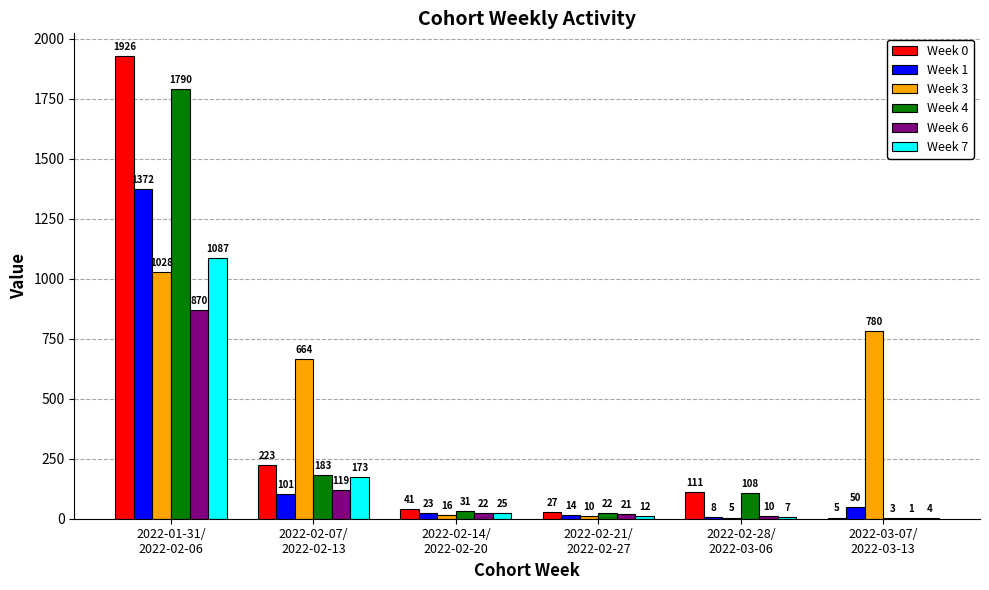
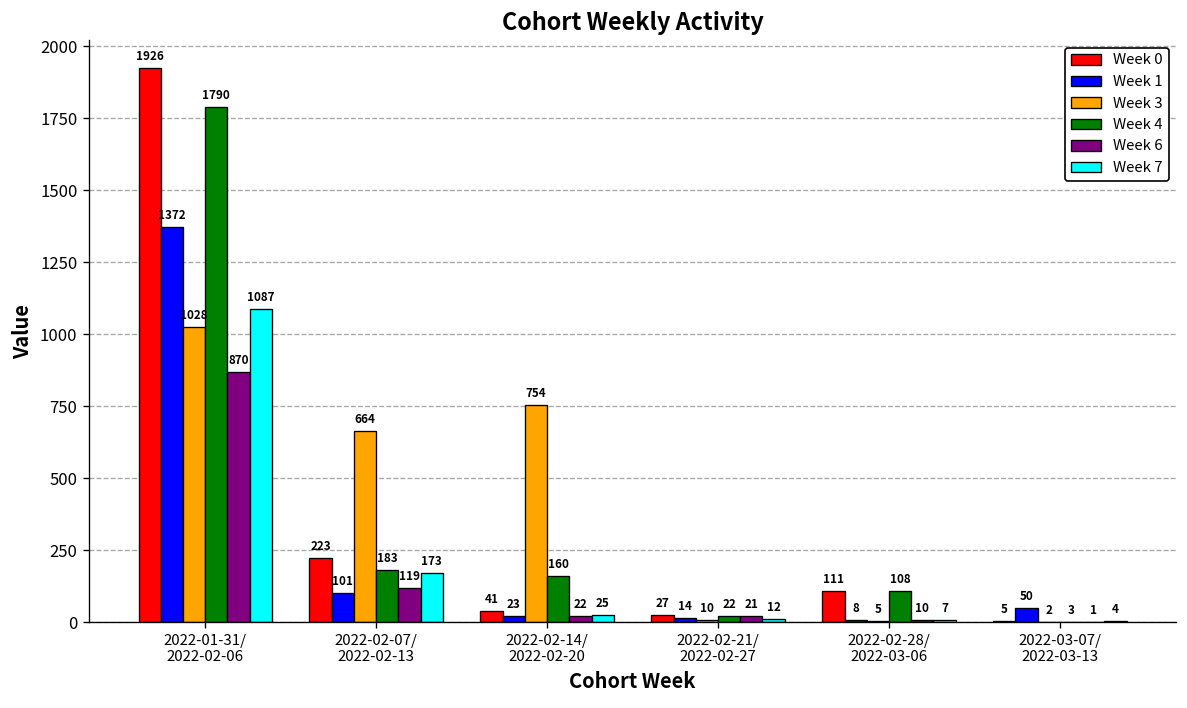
Week 3, 2022-02-14/ 2022-02-20: 16 -> 754
Week 4, 2022-02-14/ 2022-02-20: 31 -> 160
Week 3, 2022-03-07/ 2022-03-13: 780 -> 2
